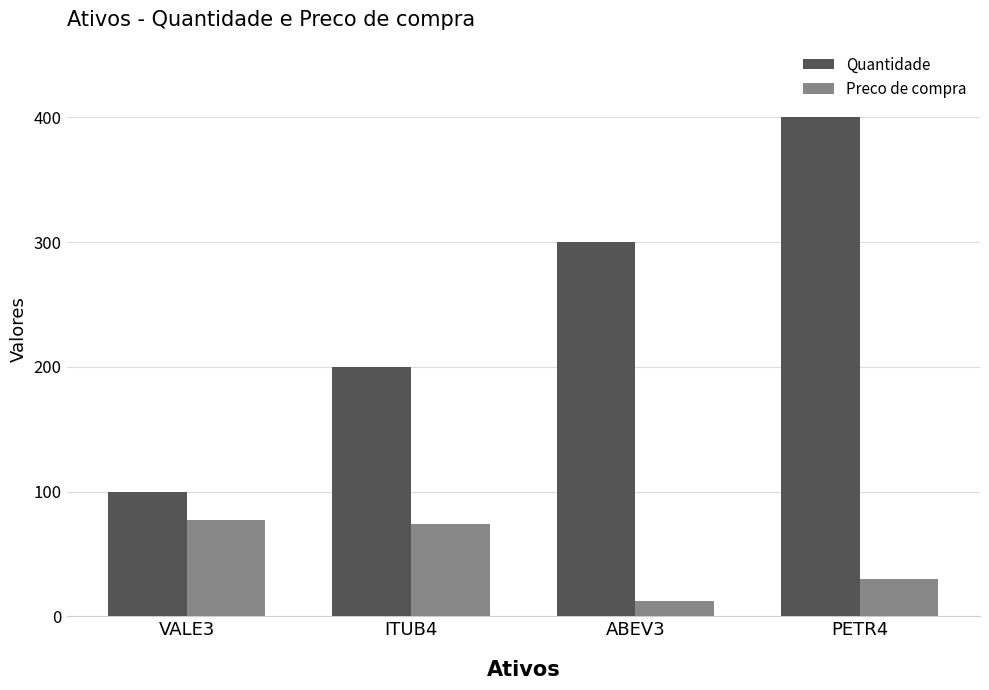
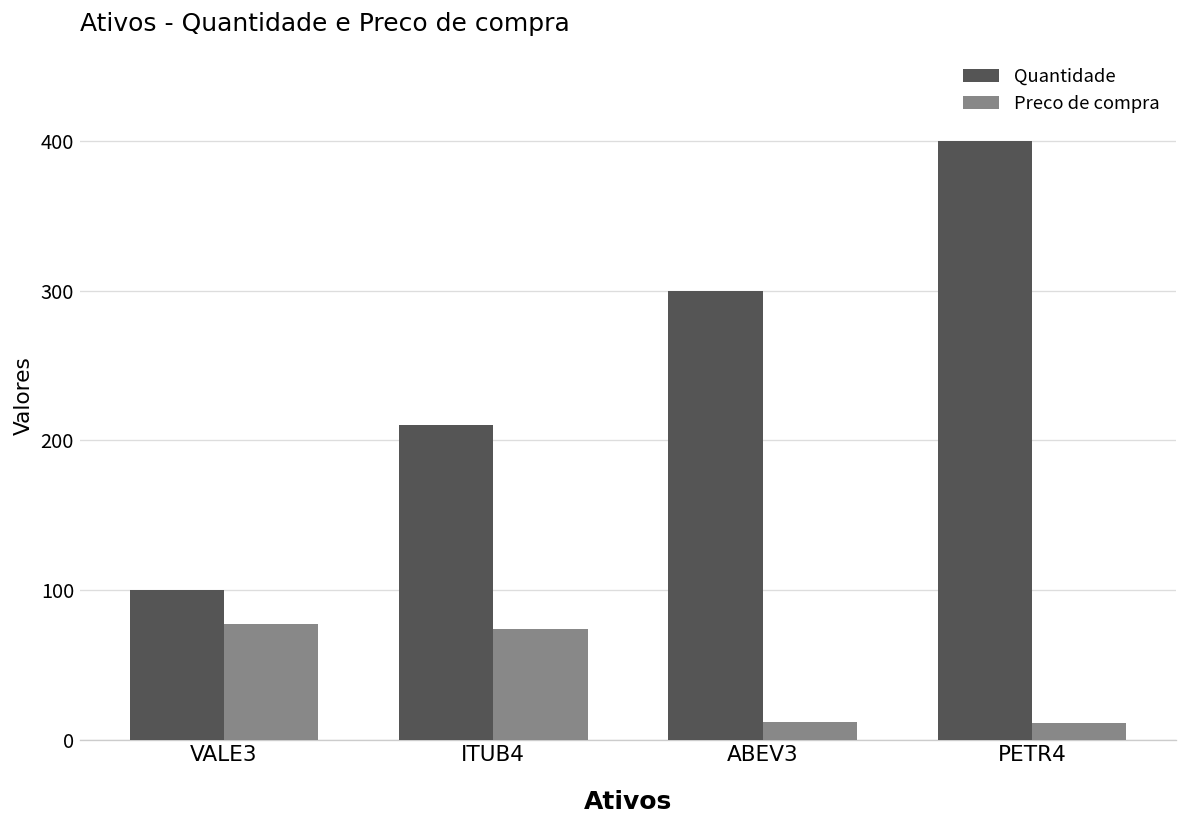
Quantidade, ITUB4: 200 -> 210
Preco de compra, PETR4: 30 -> 11
